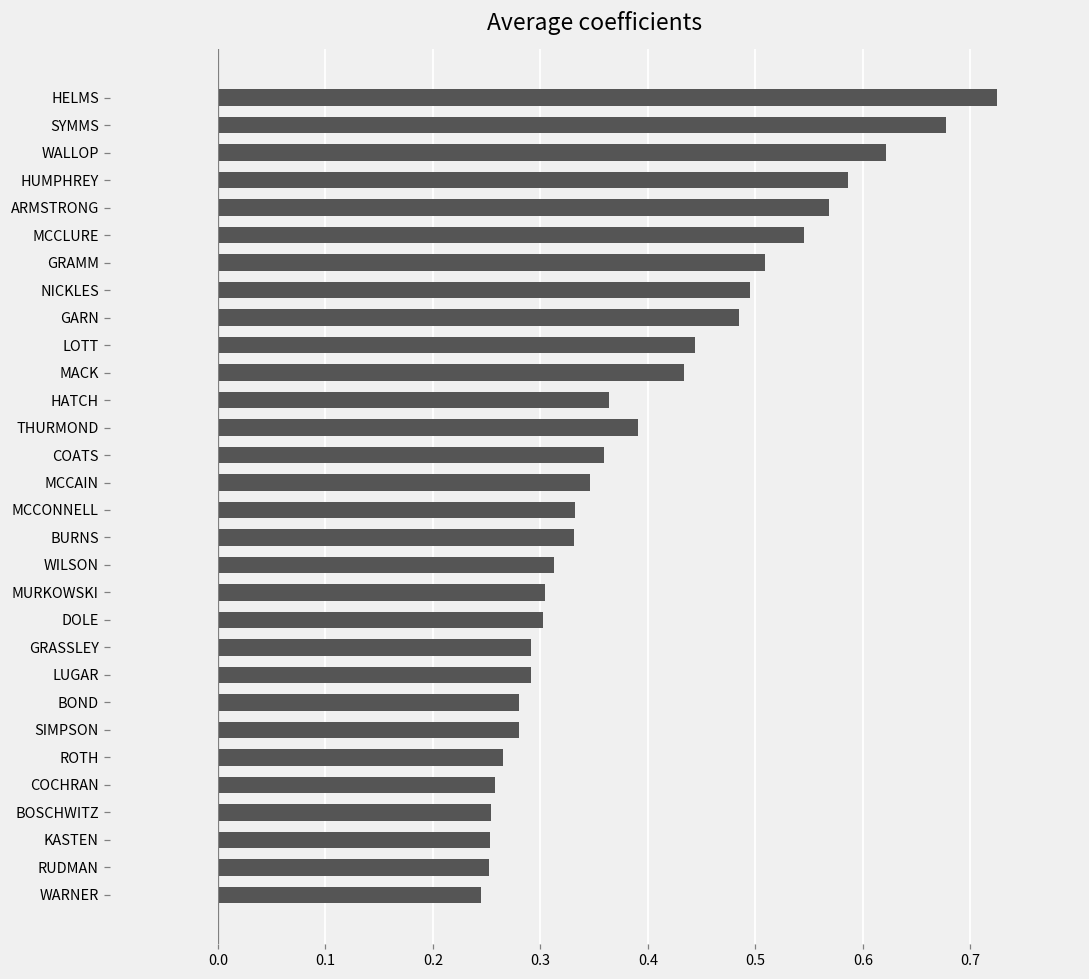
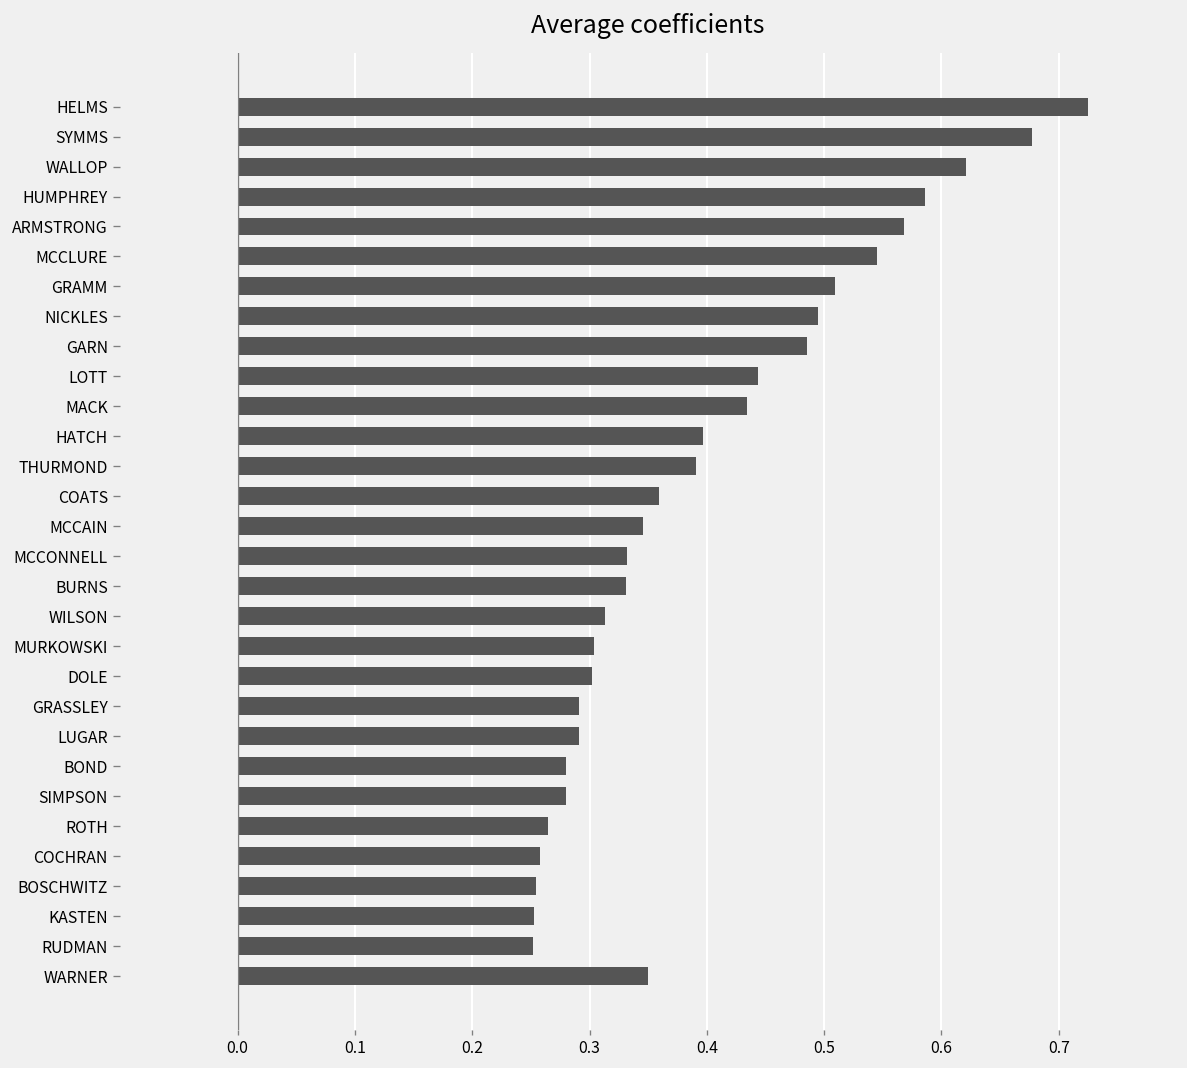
HATCH: 0.36 -> 0.40
WARNER: 0.25 -> 0.35
